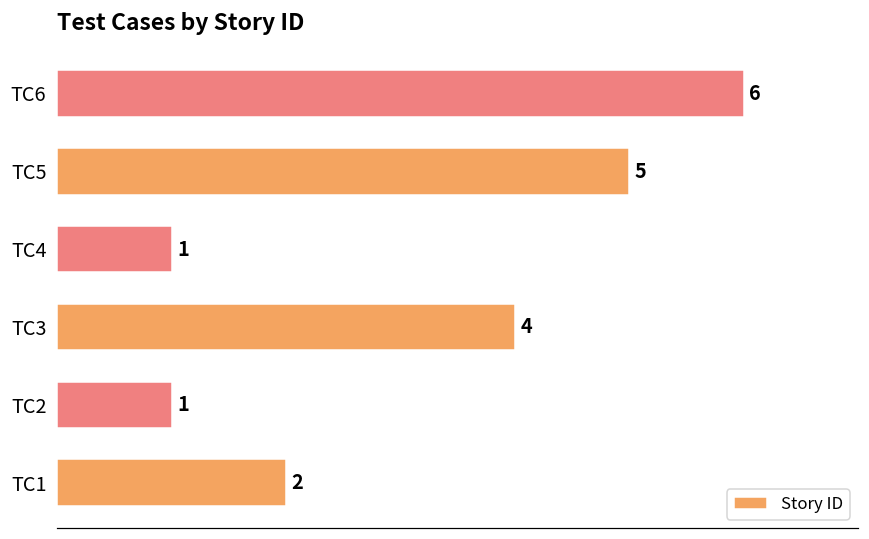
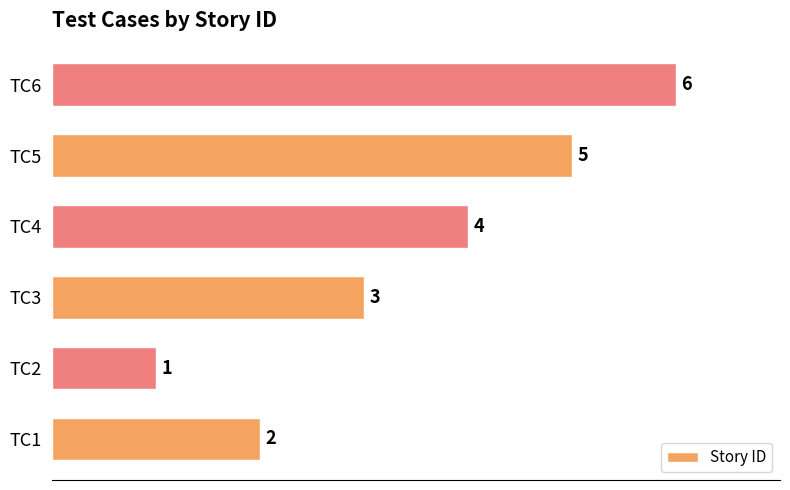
TC4: 1 -> 4
TC3: 4 -> 3
